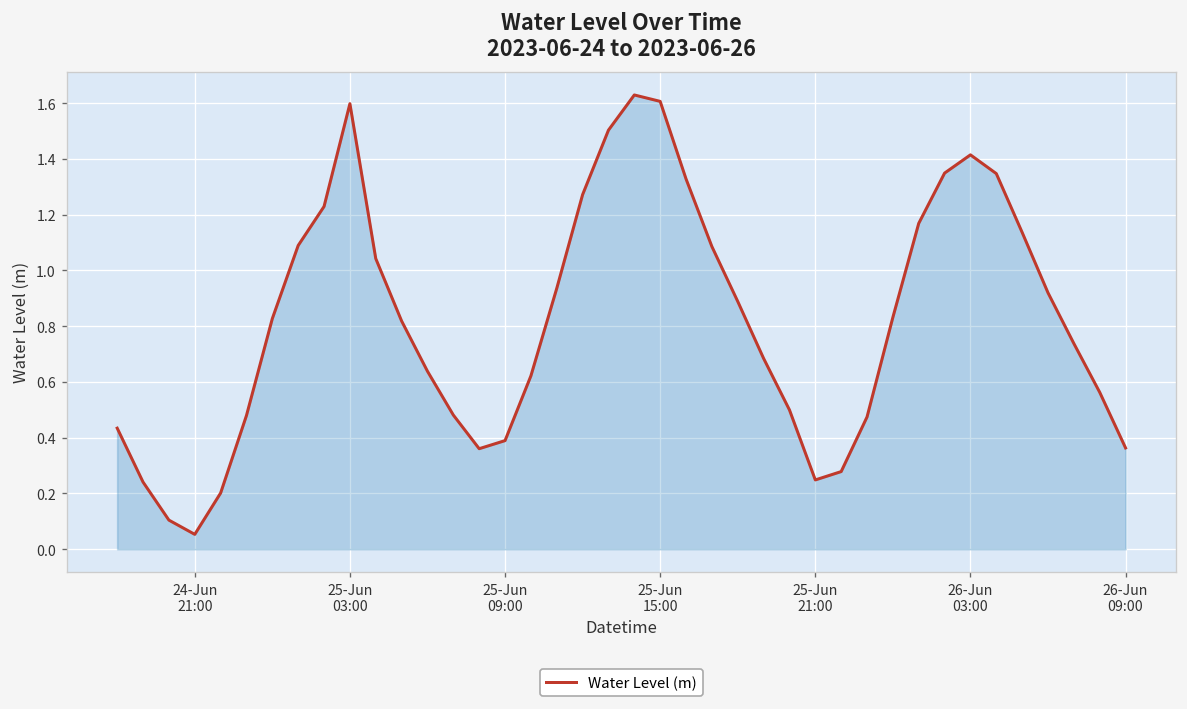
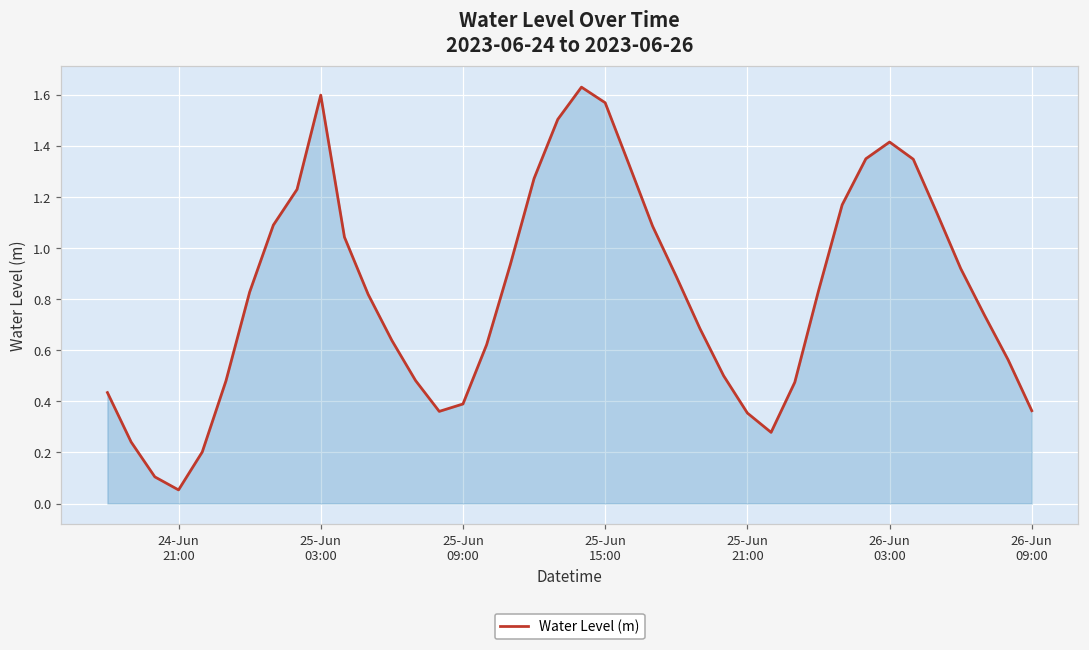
25-Jun 15:00: 1.61 -> 1.57
25-Jun 21:00: 0.25 -> 0.35
